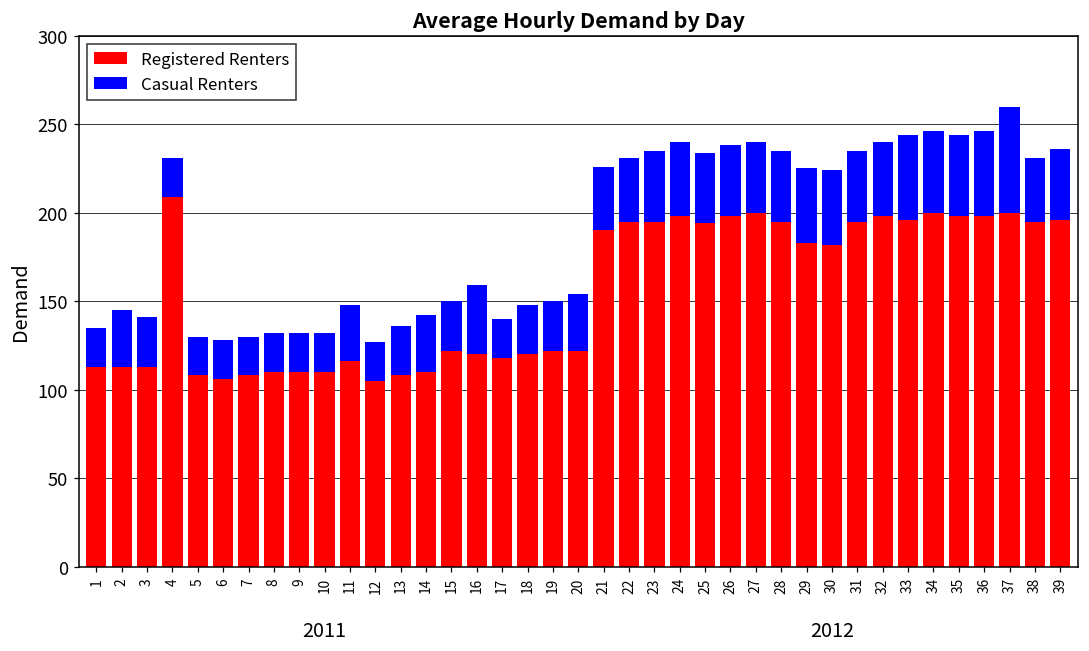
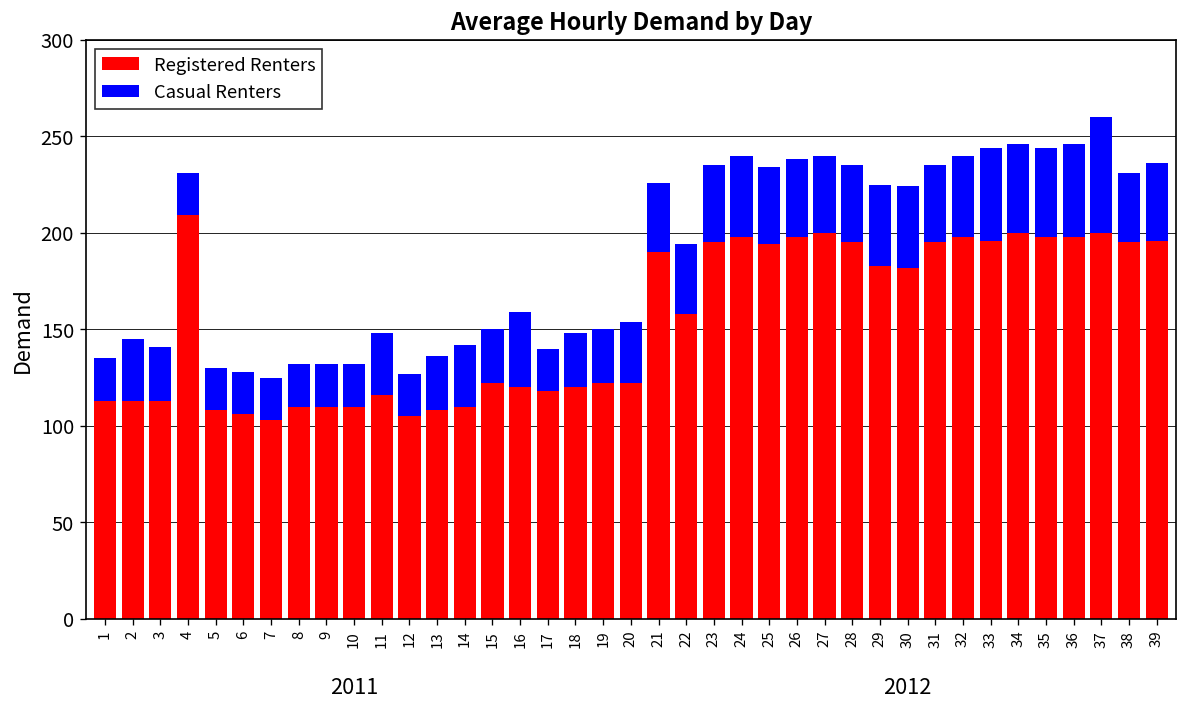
Registered Renters, 7: 108 -> 103
Registered Renters, 22: 195 -> 158
